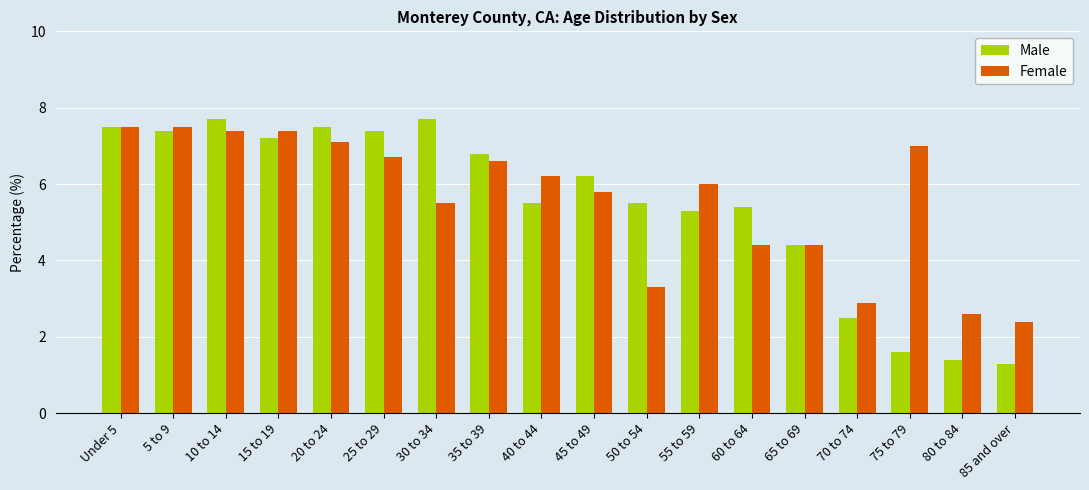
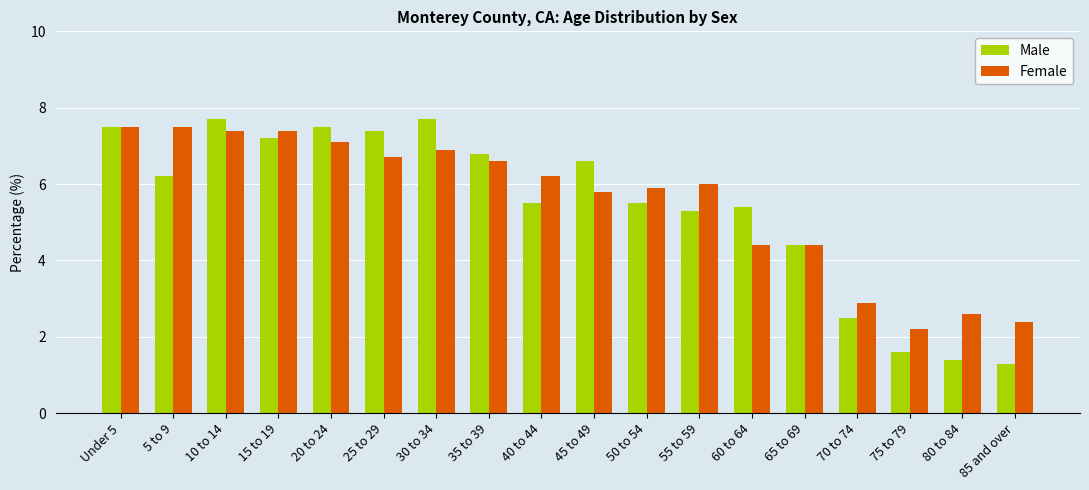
Male, 5 to 9: 7.4 -> 6.2
Female, 30 to 34: 5.5 -> 6.9
Male, 45 to 49: 6.2 -> 6.6
Female, 50 to 54: 3.3 -> 5.9
Female, 75 to 79: 7.0 -> 2.2
